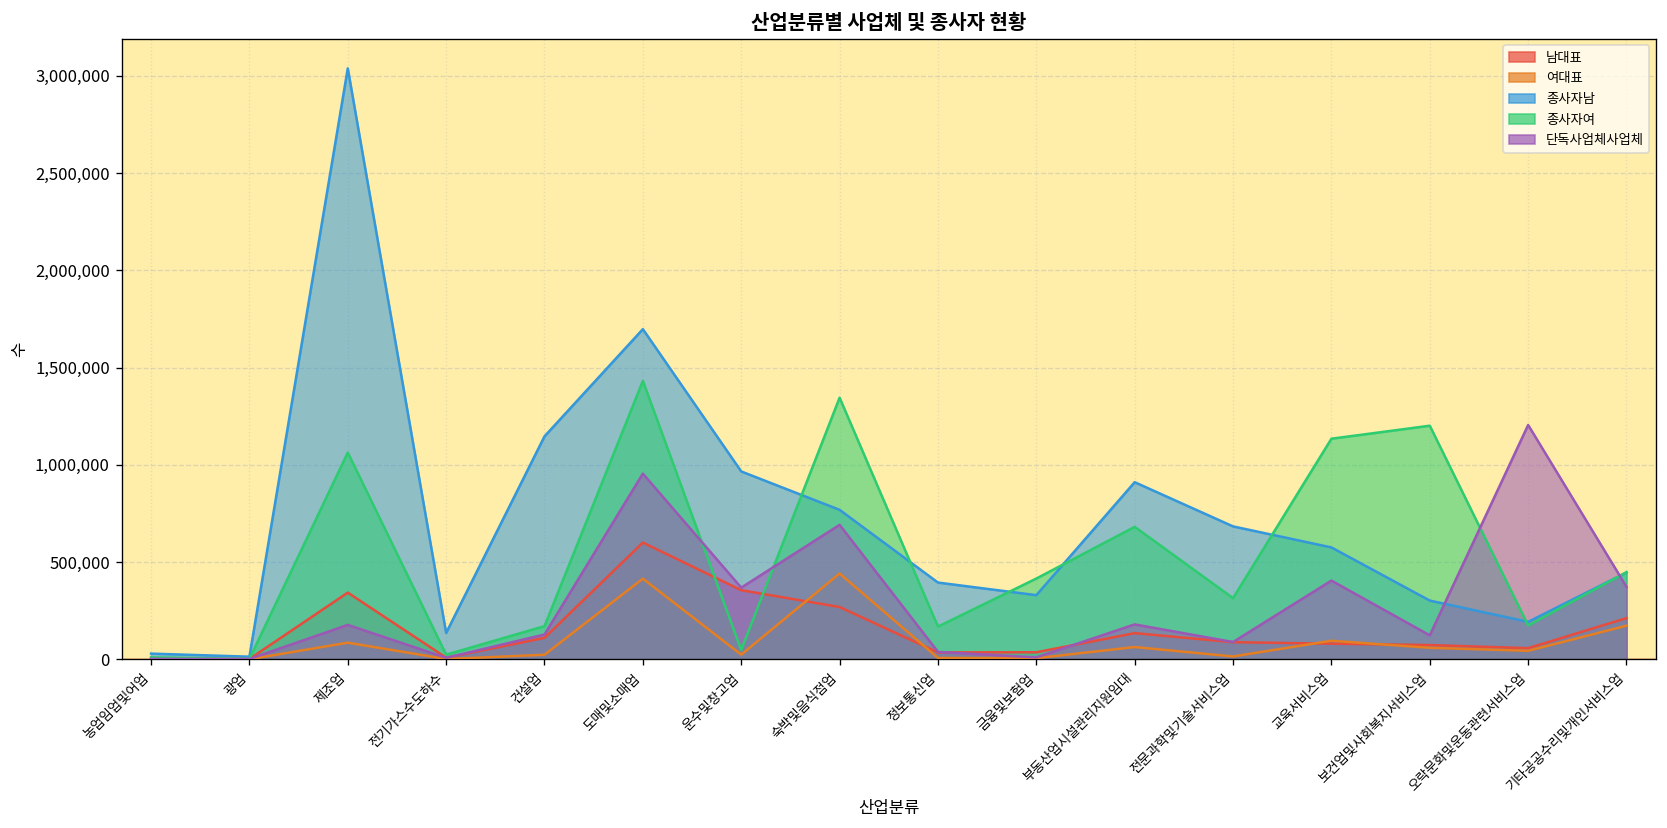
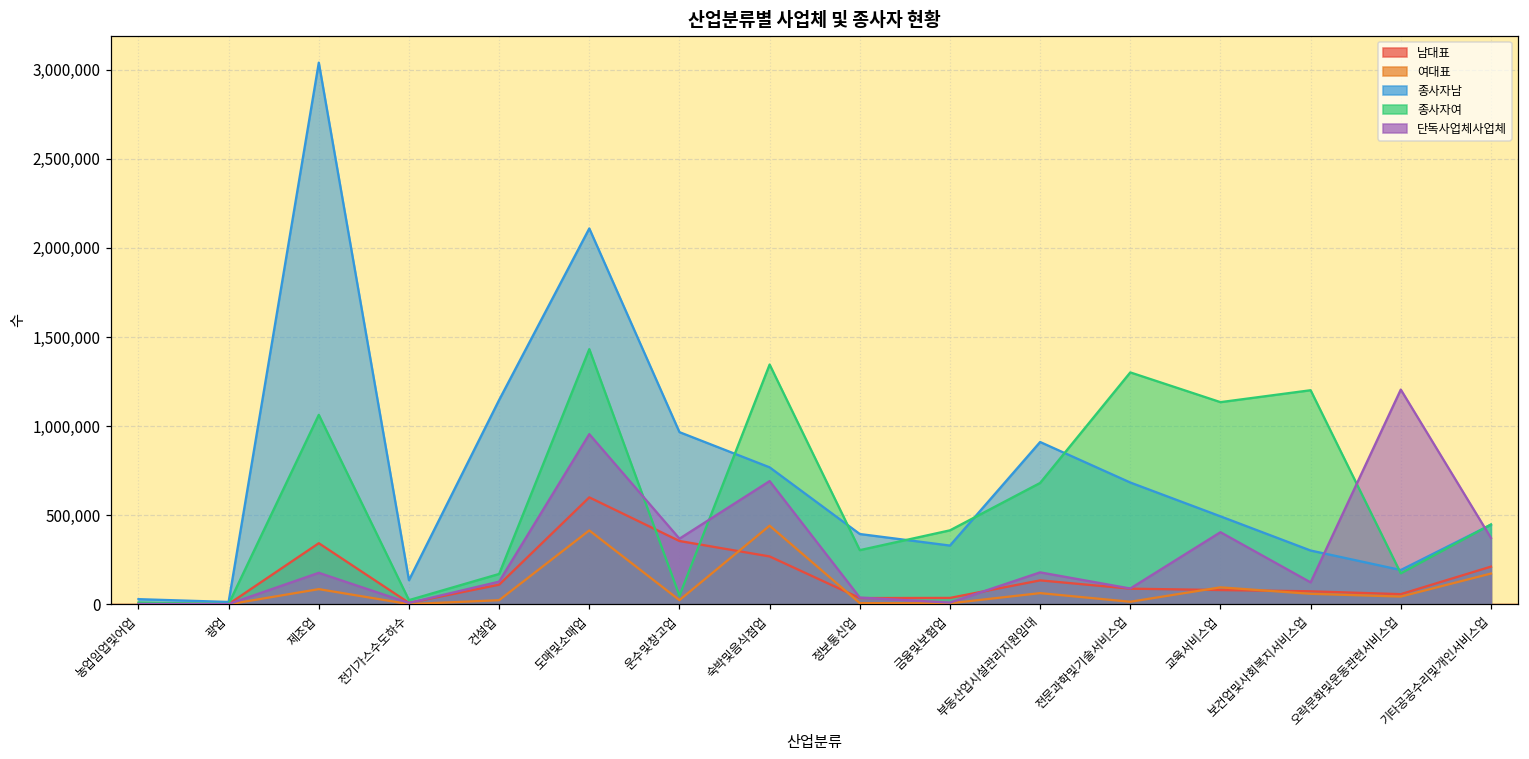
종사자남, 도매및소매업: 1,700,000 -> 2,110,000
종사자여, 정보통신업: 170,000 -> 300,000
종사자여, 전문과학및기술서비스업: 310,000 -> 1,300,000
종사자남, 교육서비스업: 580,000 -> 490,000
